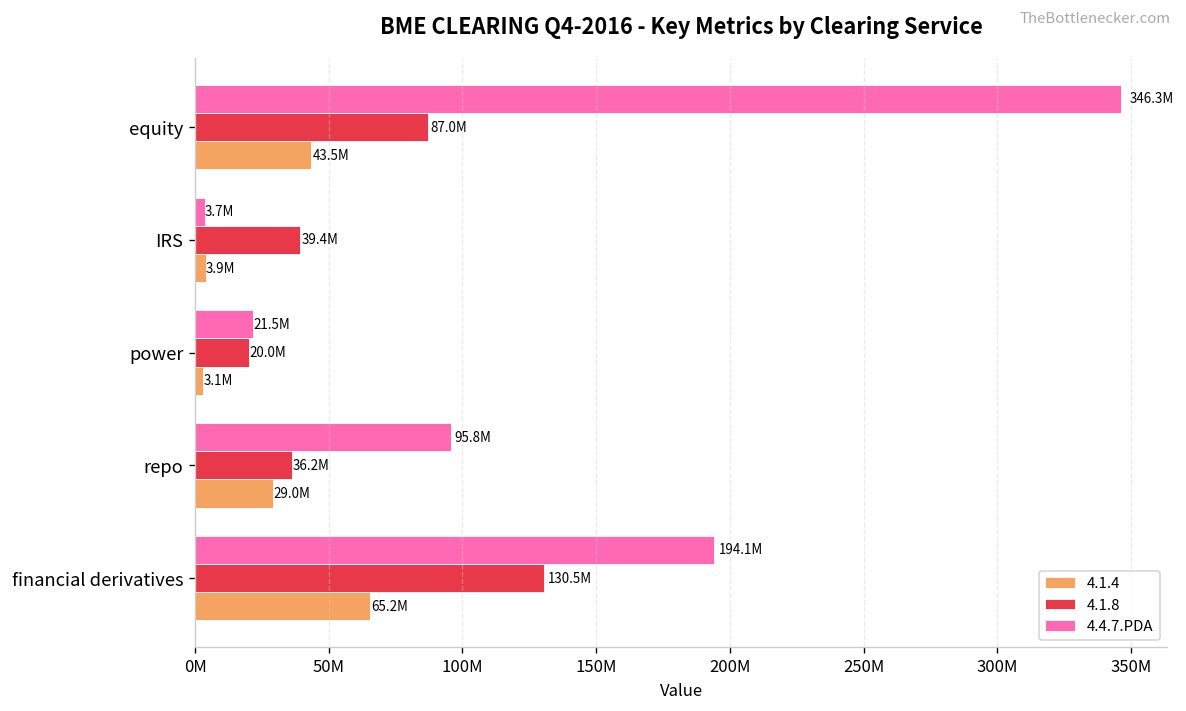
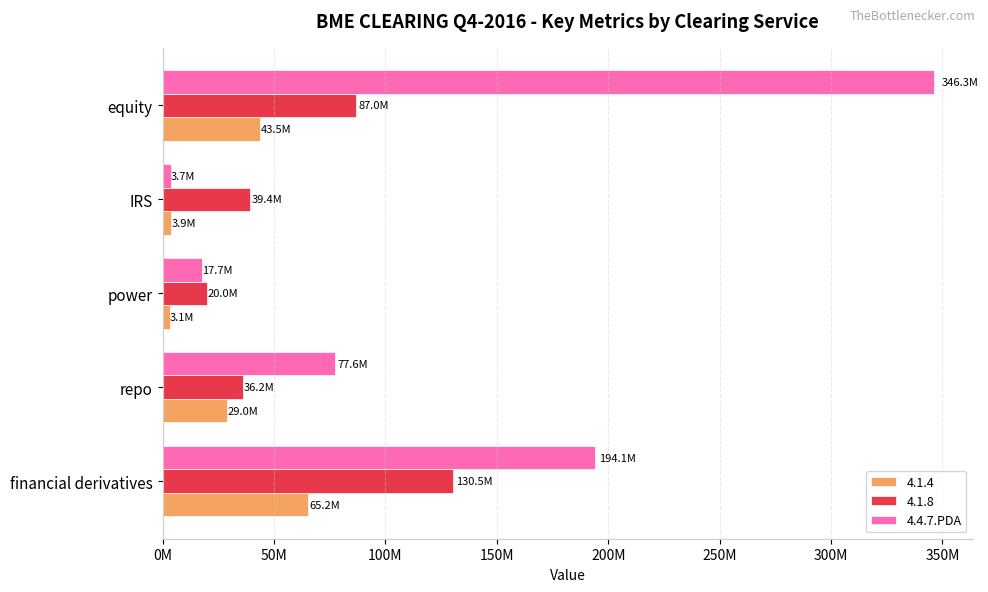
4.4.7.PDA, power: 21.5M -> 17.7M
4.4.7.PDA, repo: 95.8M -> 77.6M
